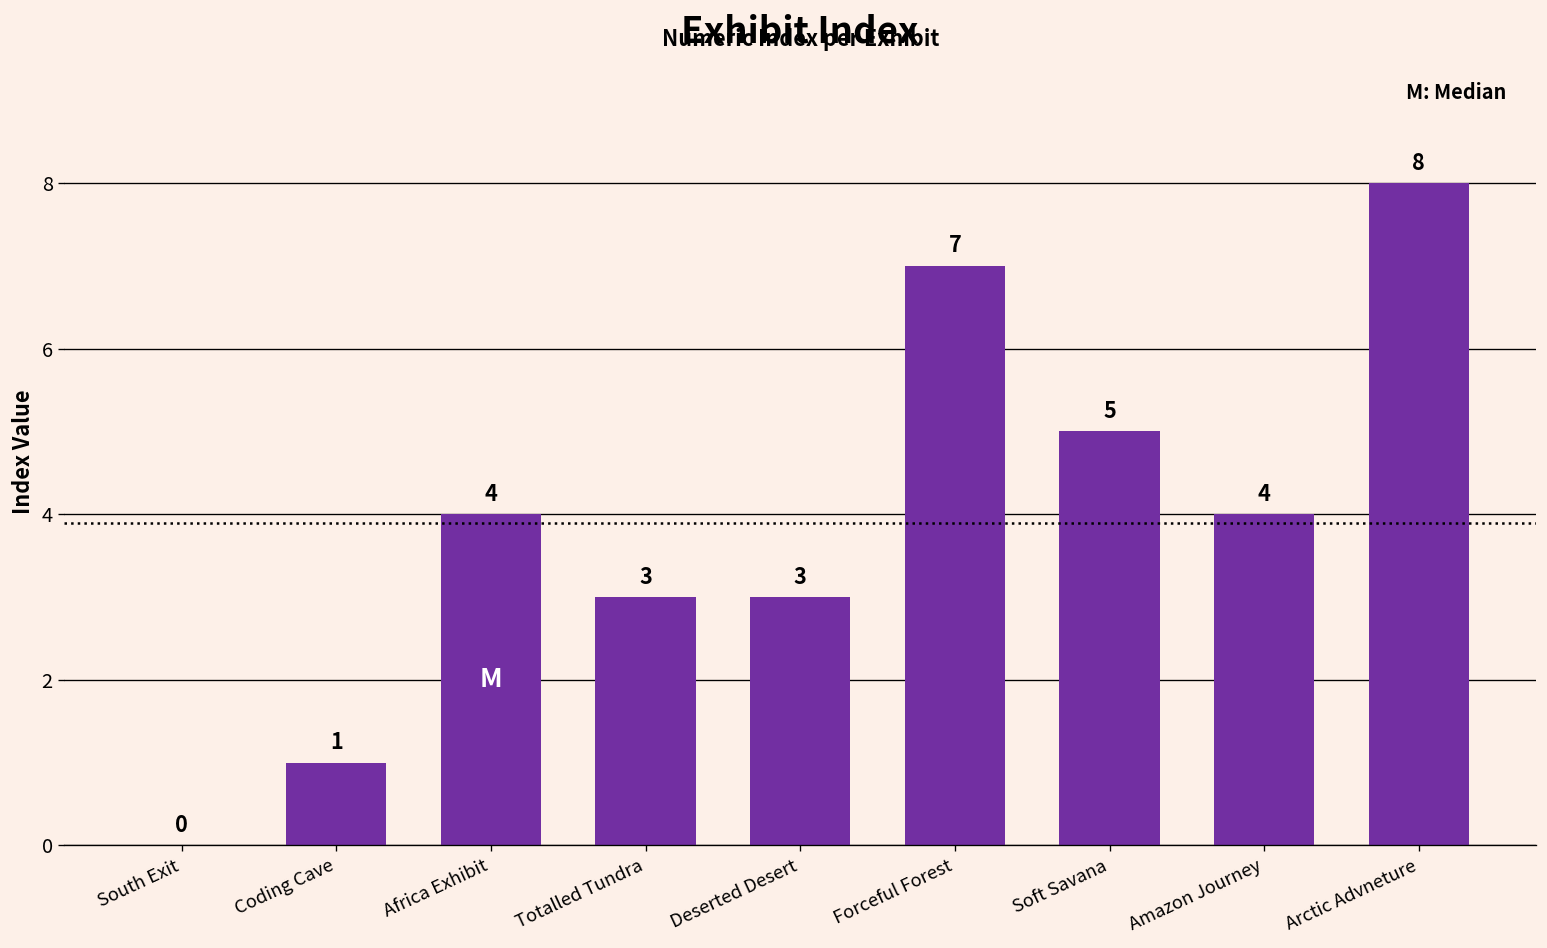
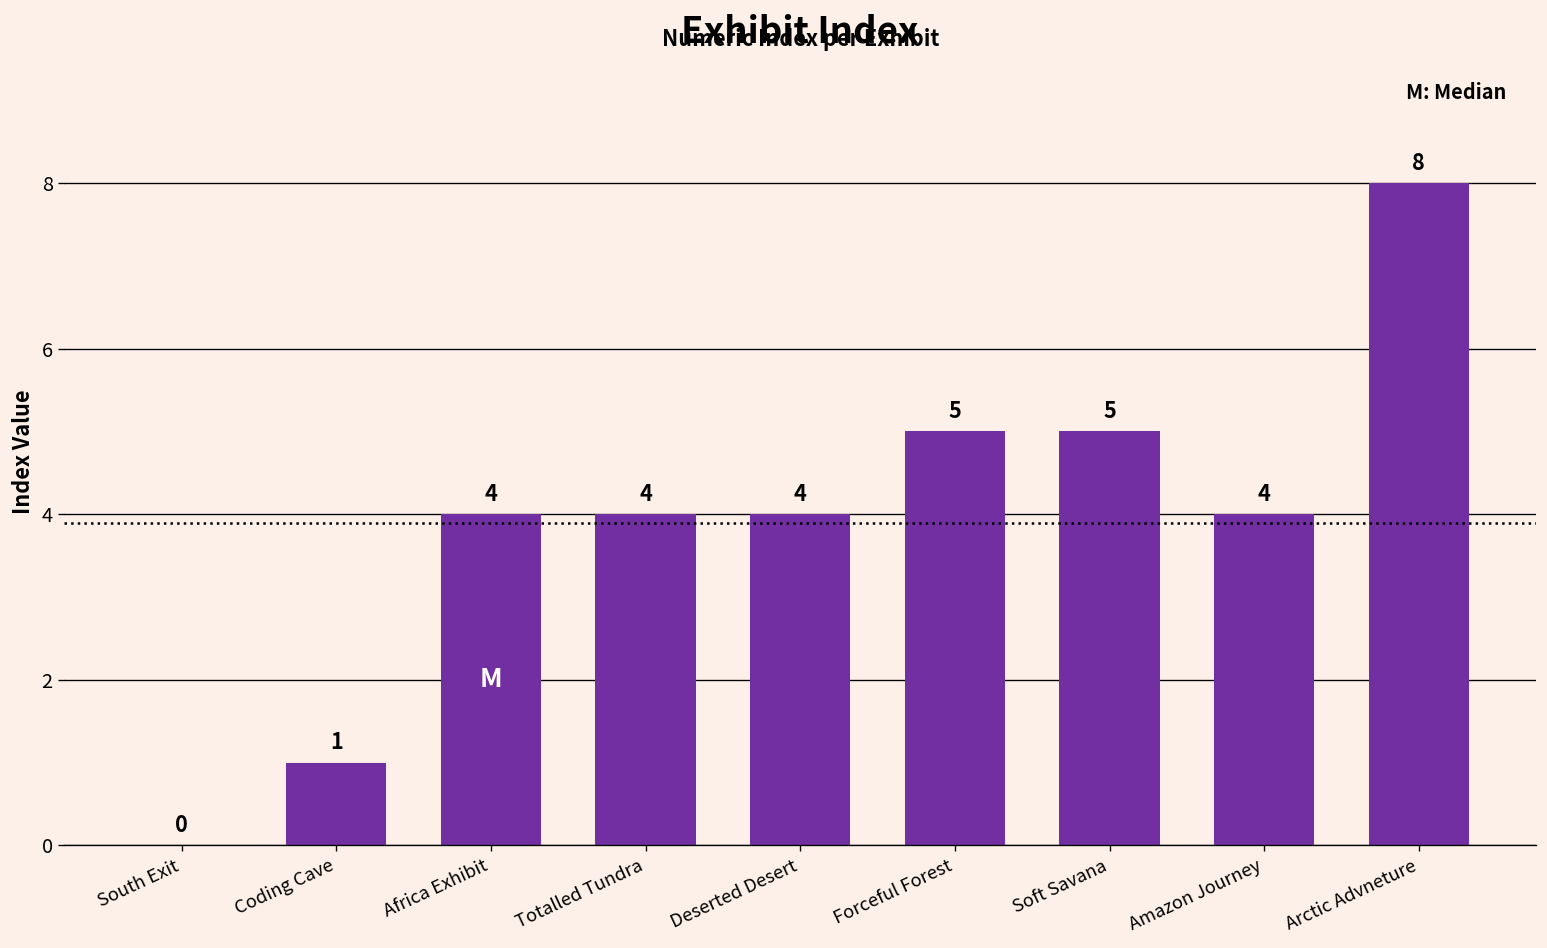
Totalled Tundra: 3 -> 4
Deserted Desert: 3 -> 4
Forceful Forest: 7 -> 5
